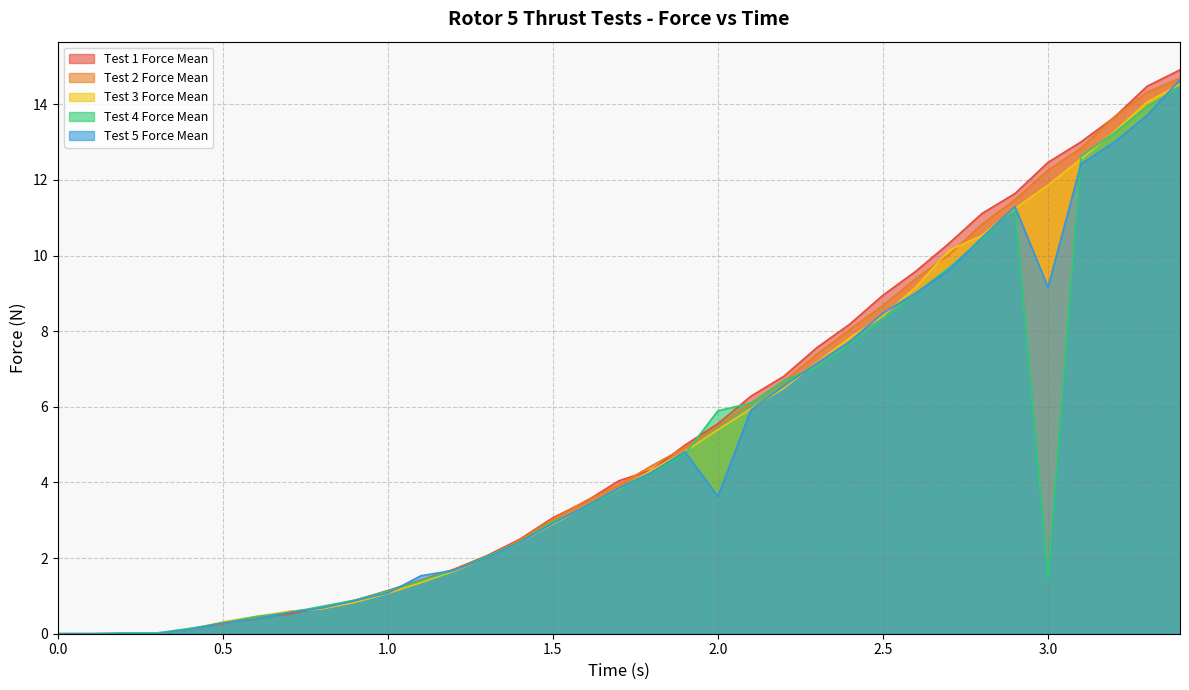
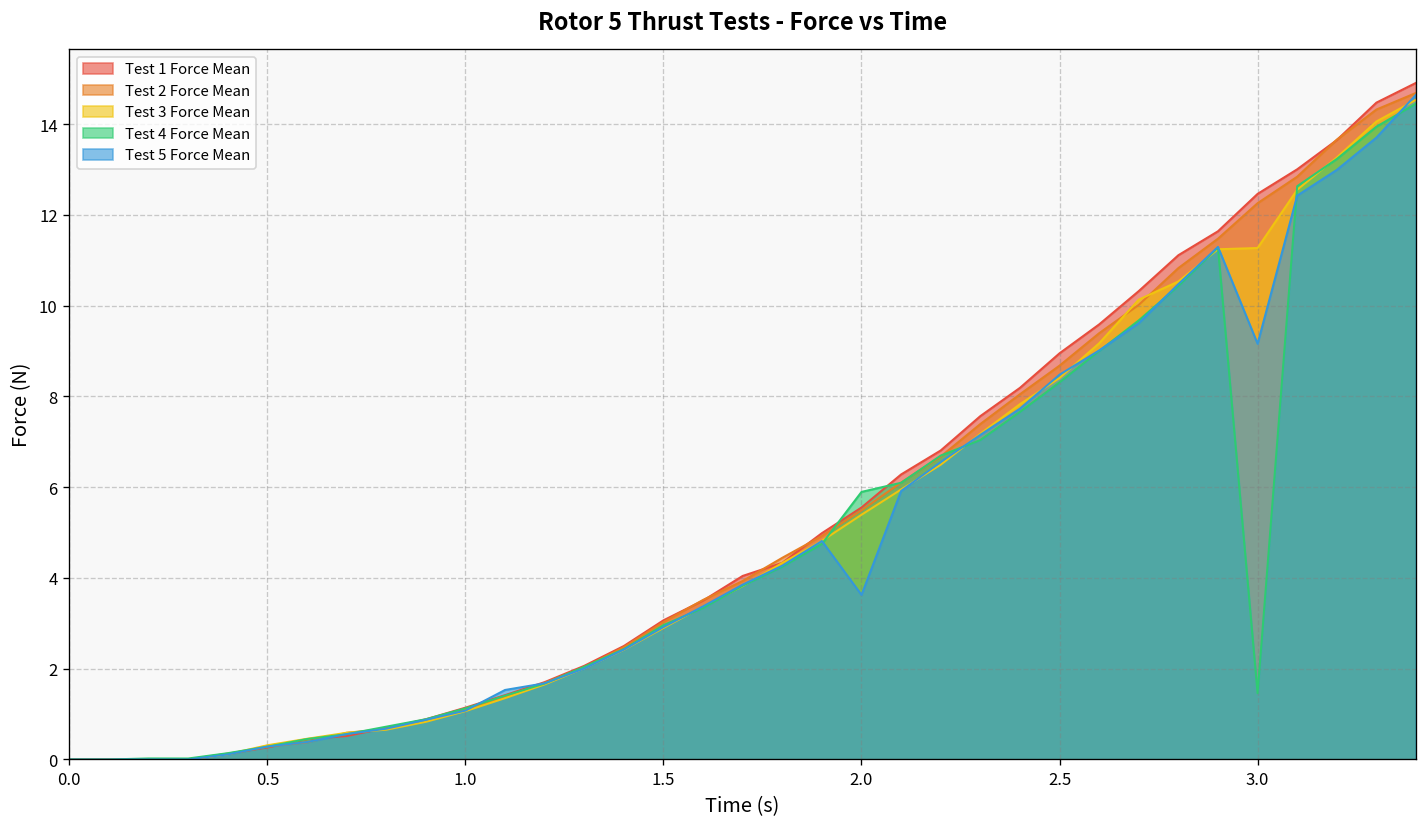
Test 3 Force Mean, 3.0: 11.9 -> 11.3
